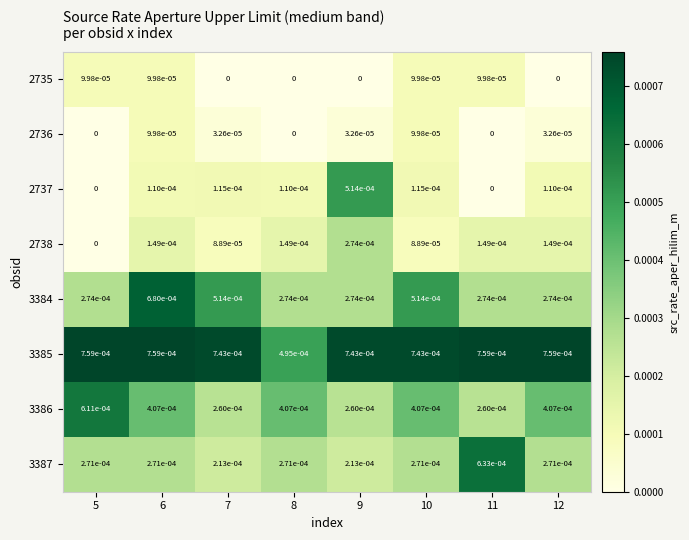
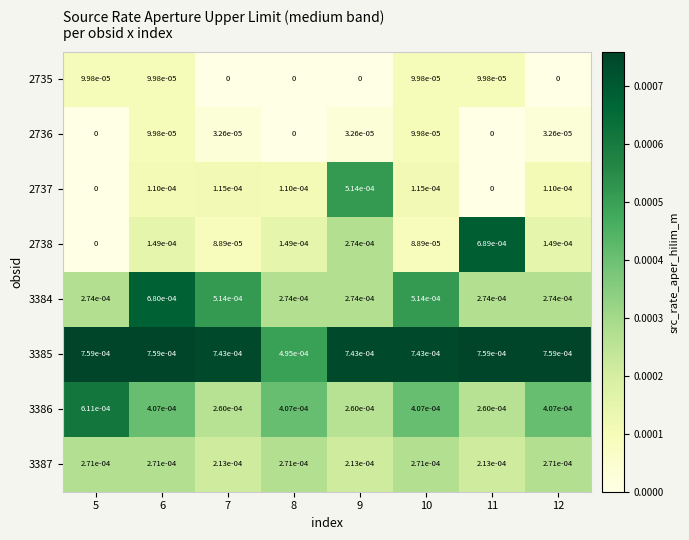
2738, 11: 1.49e-04 -> 6.89e-04
3387, 11: 6.33e-04 -> 2.13e-04
